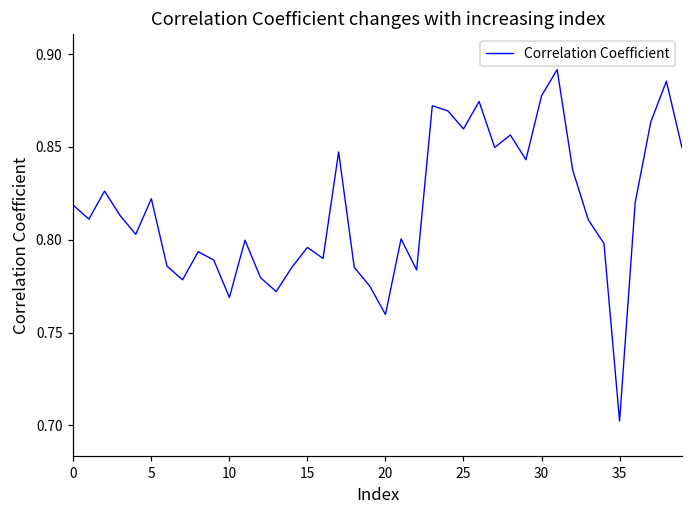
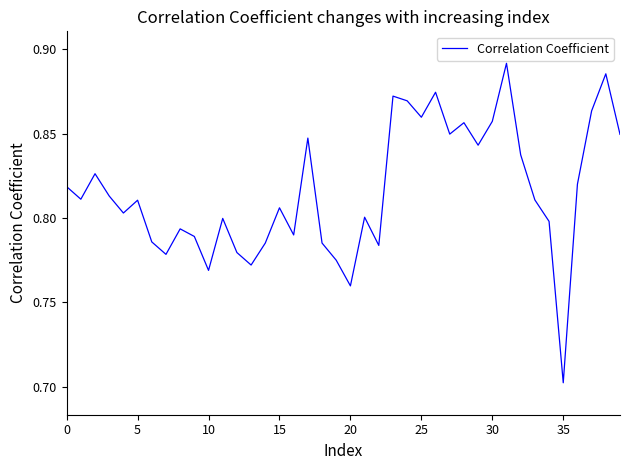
5: 0.822 -> 0.811
15: 0.796 -> 0.806
30: 0.878 -> 0.857
